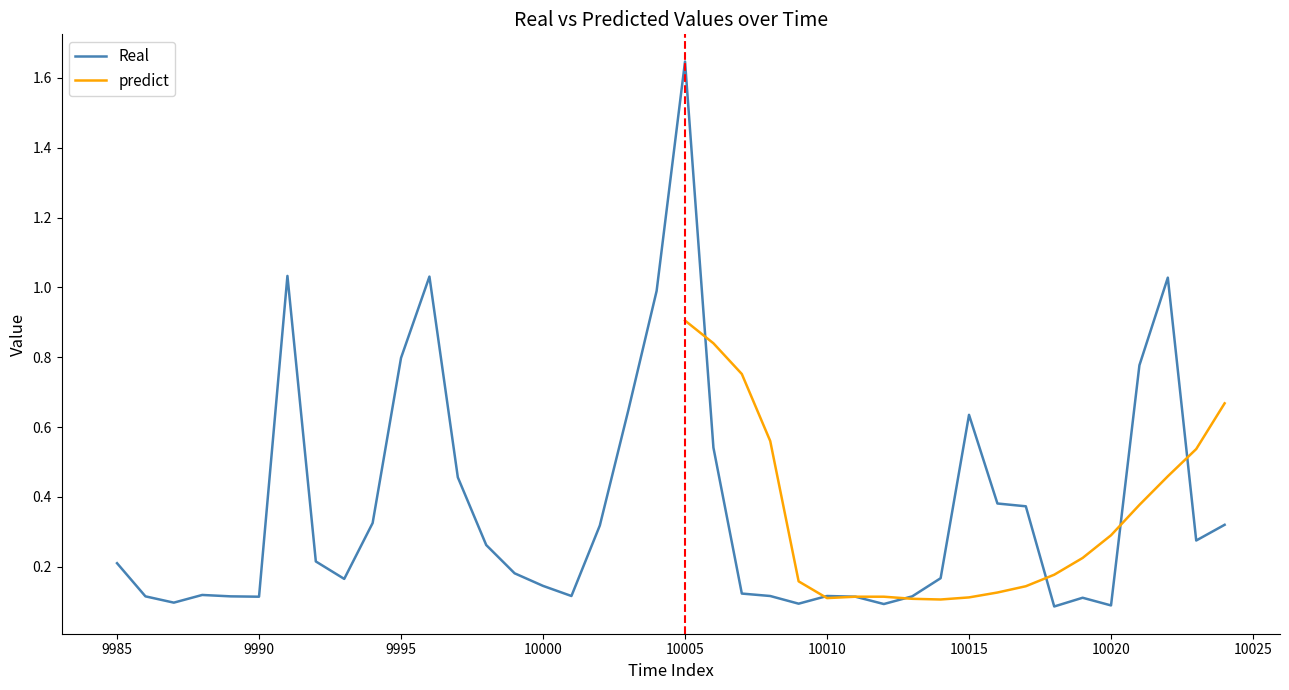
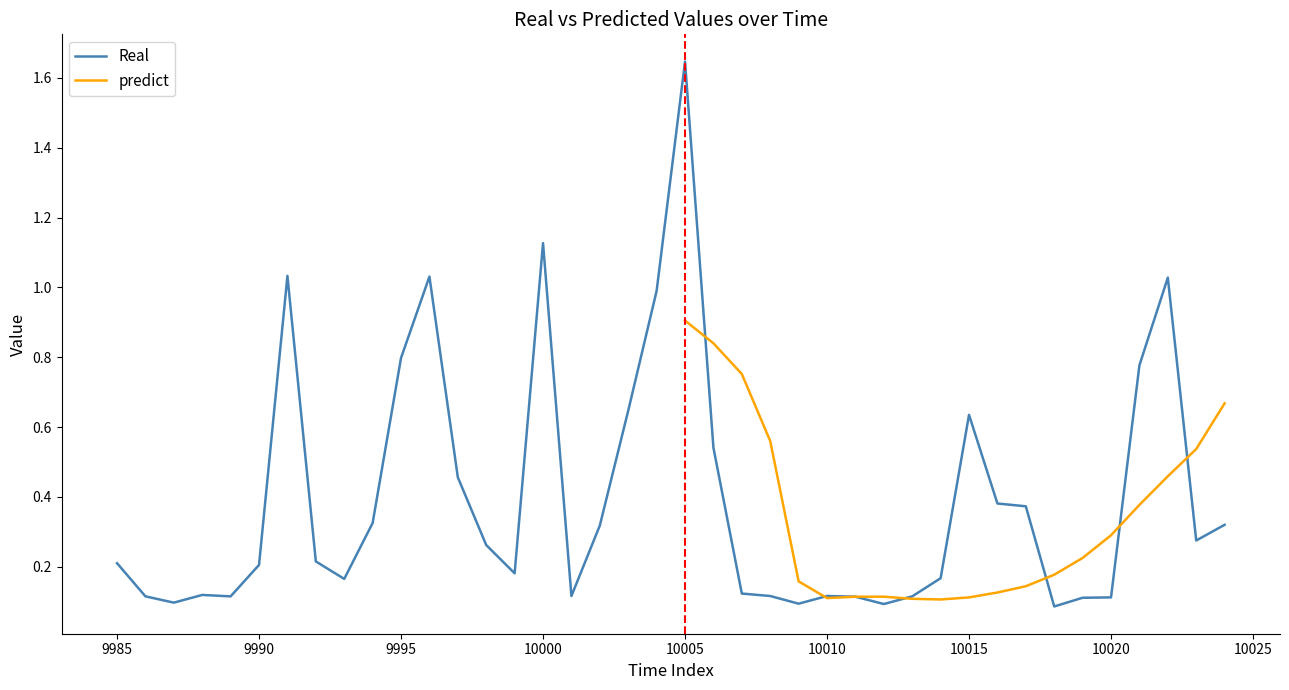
Real, 9990: 0.11 -> 0.21
Real, 10000: 0.15 -> 1.13
Real, 10020: 0.09 -> 0.11
